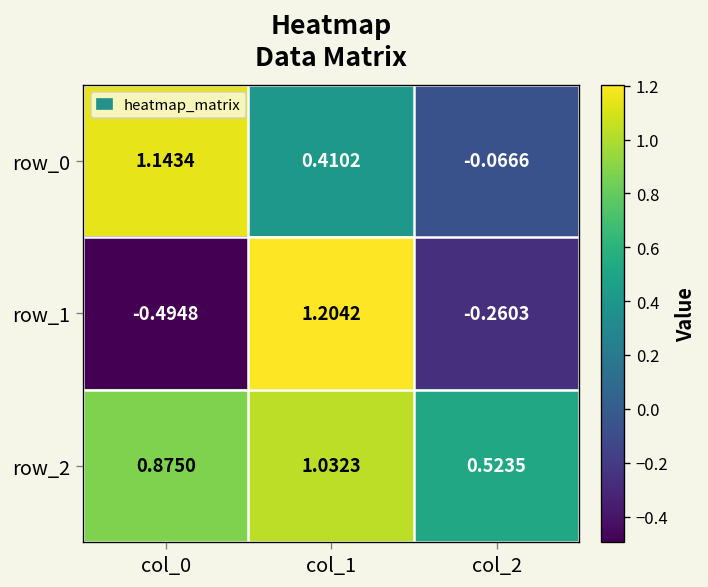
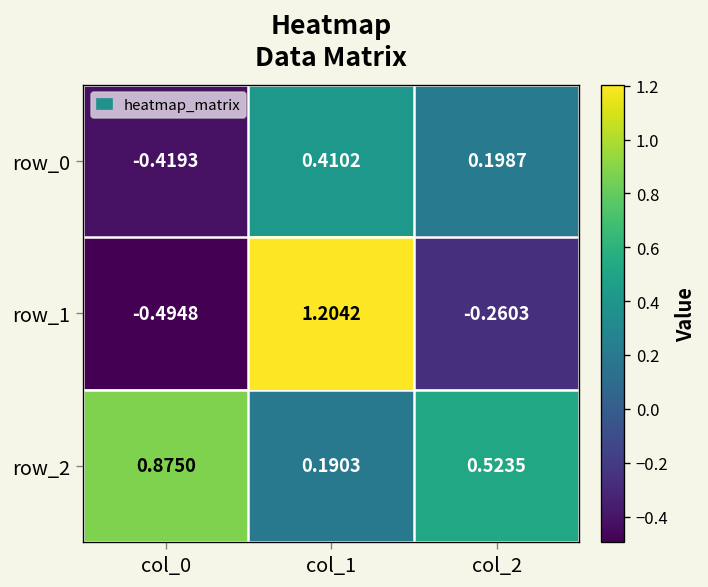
row_0, col_0: 1.1434 -> -0.4193
row_0, col_2: -0.0666 -> 0.1987
row_2, col_1: 1.0323 -> 0.1903
